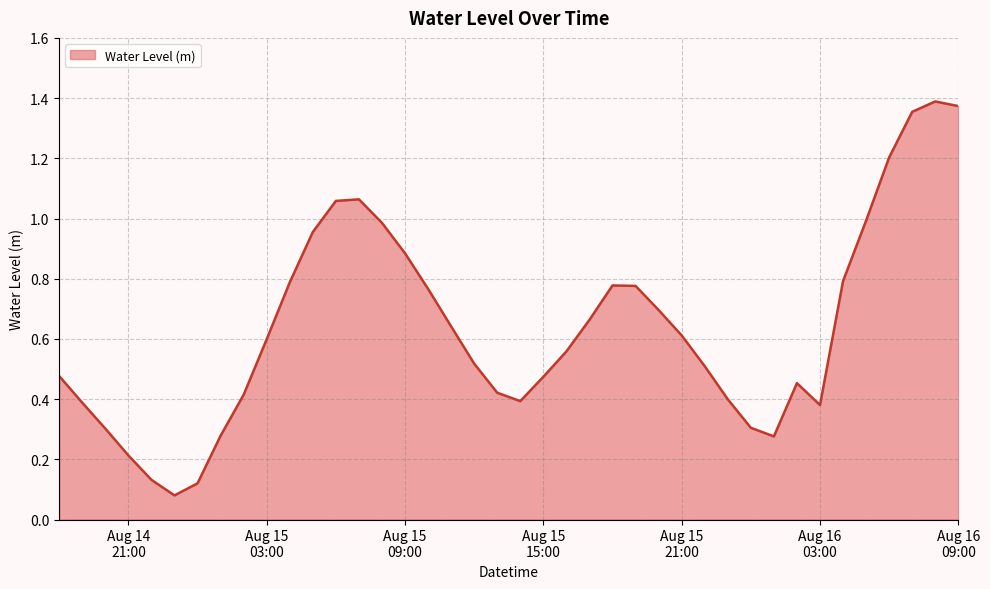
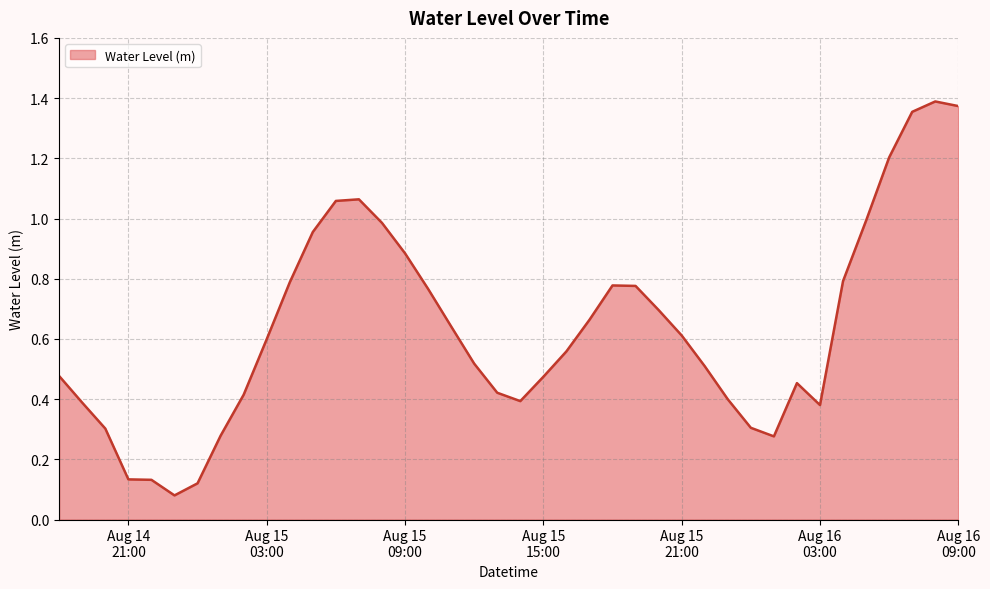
Aug 14 21:00: 0.21 -> 0.13
